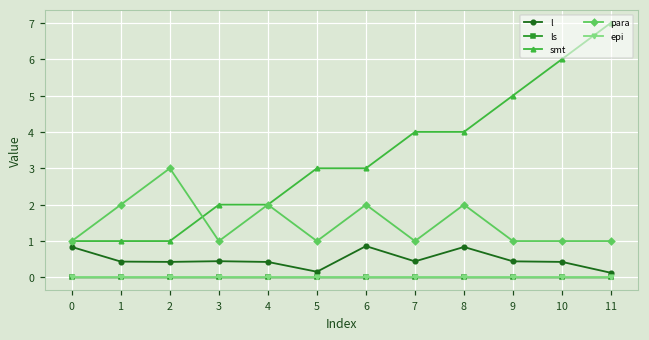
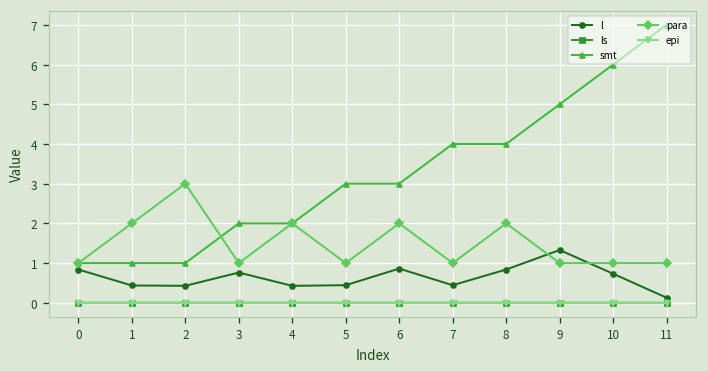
l, 3: 0.4 -> 0.8
l, 5: 0.2 -> 0.4
l, 9: 0.4 -> 1.3
l, 10: 0.4 -> 0.7
